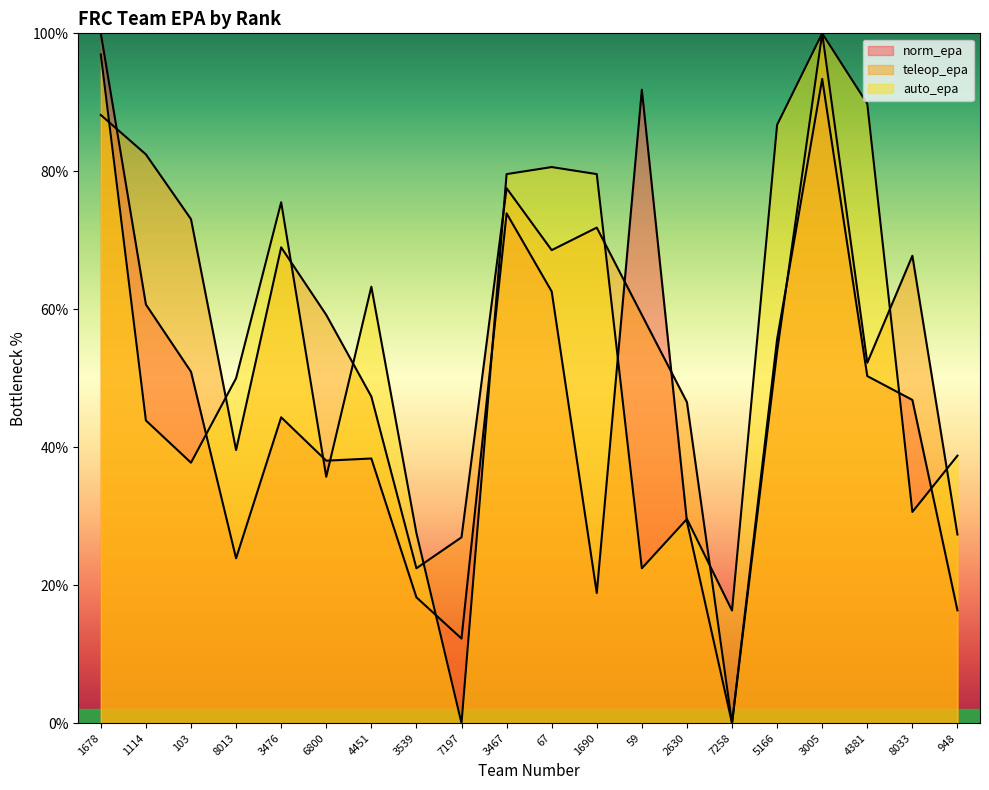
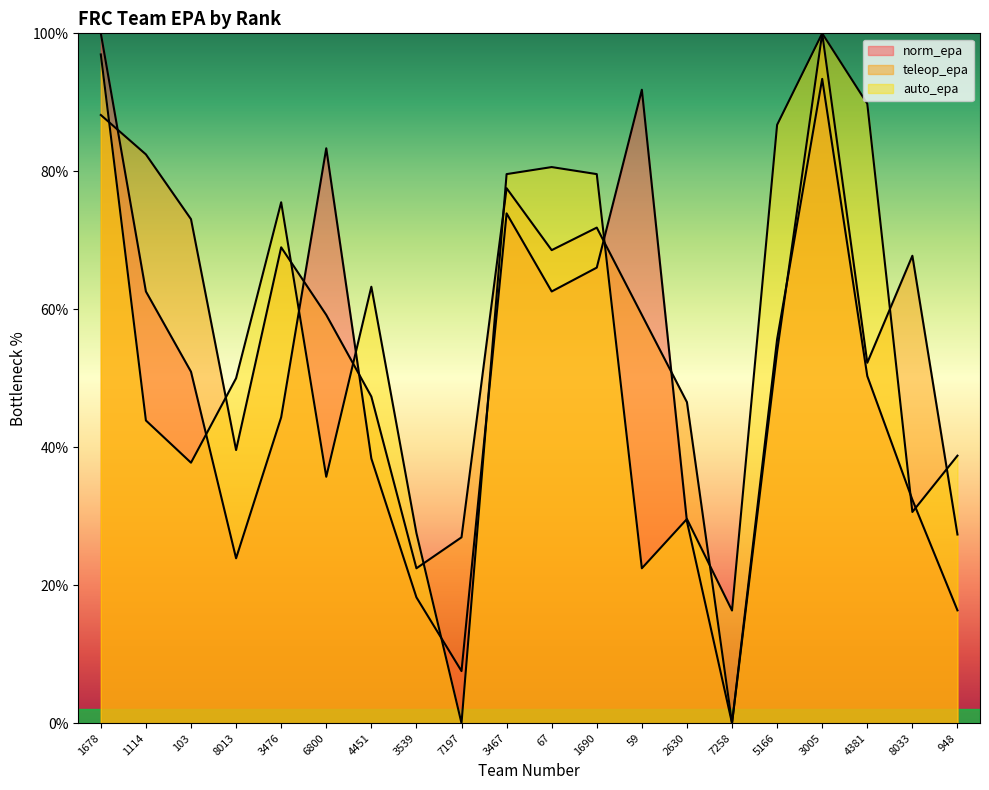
norm_epa, 1114: 61% -> 63%
norm_epa, 6800: 38% -> 83%
norm_epa, 7197: 12% -> 8%
norm_epa, 1690: 19% -> 66%
norm_epa, 8033: 47% -> 32%
